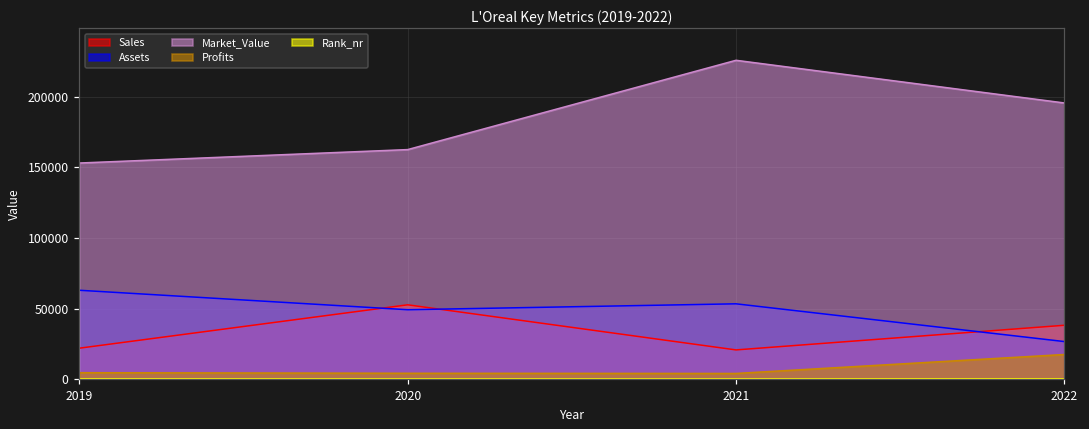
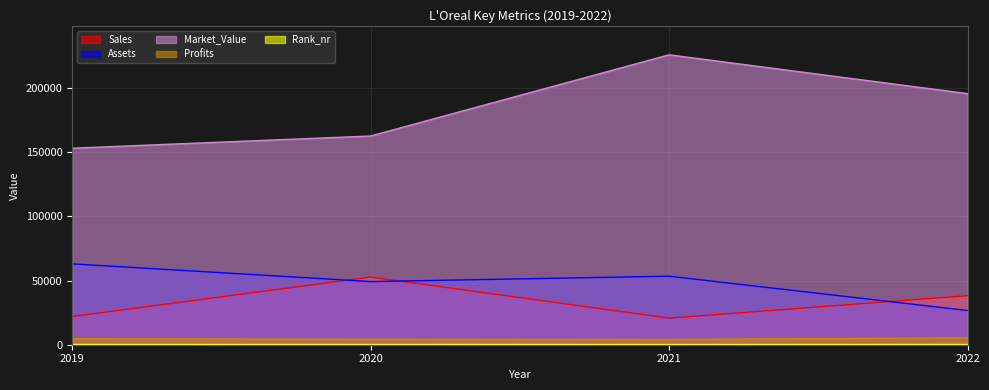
Profits, 2022: 17000 -> 5000
